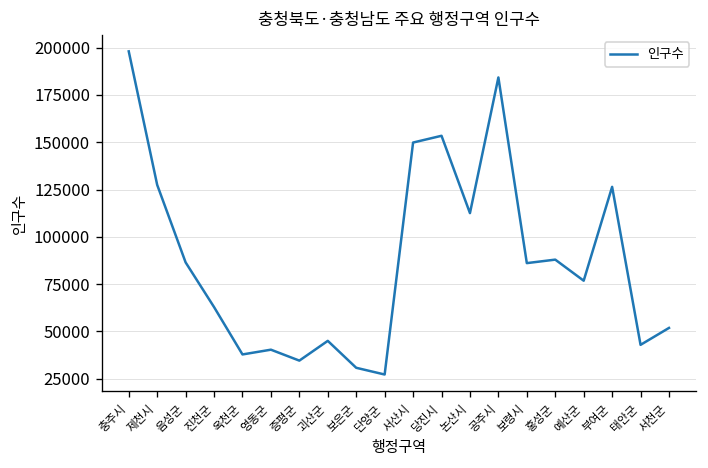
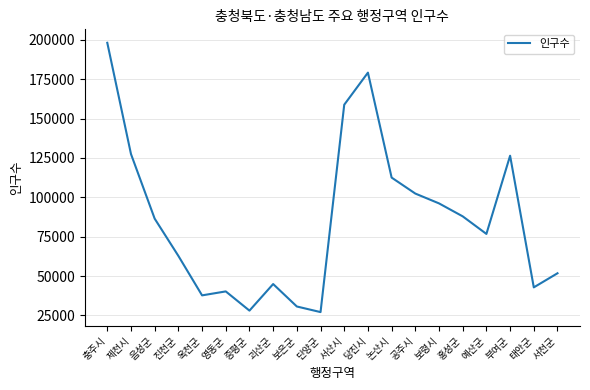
증평군: 34000 -> 28000
서산시: 150000 -> 159000
당진시: 153000 -> 179000
공주시: 184000 -> 102000
보령시: 86000 -> 96000
